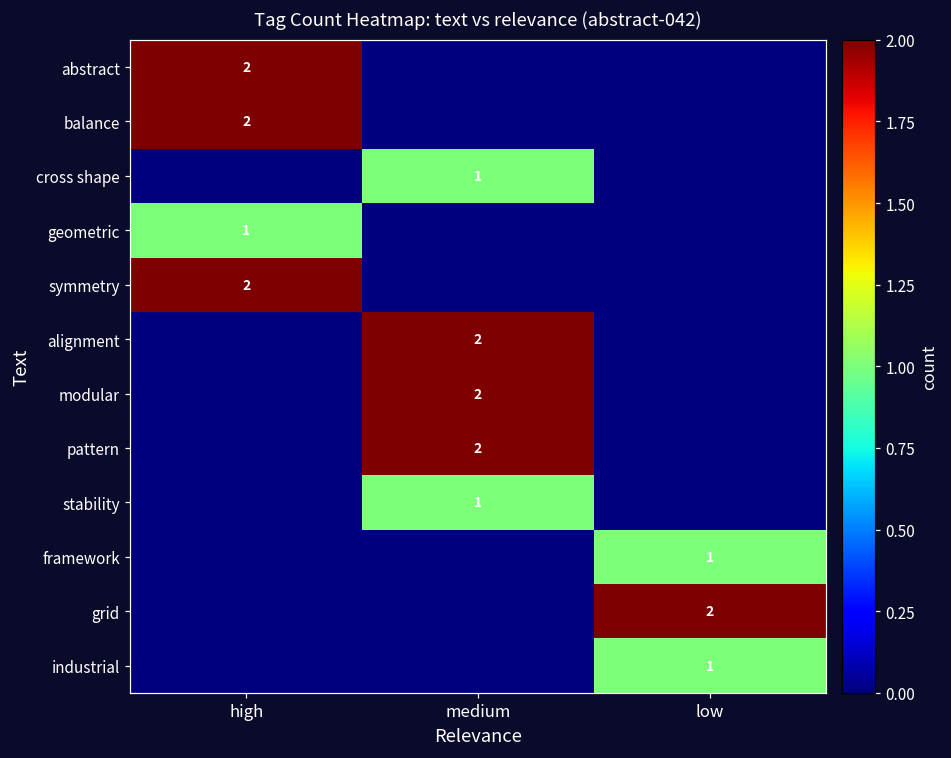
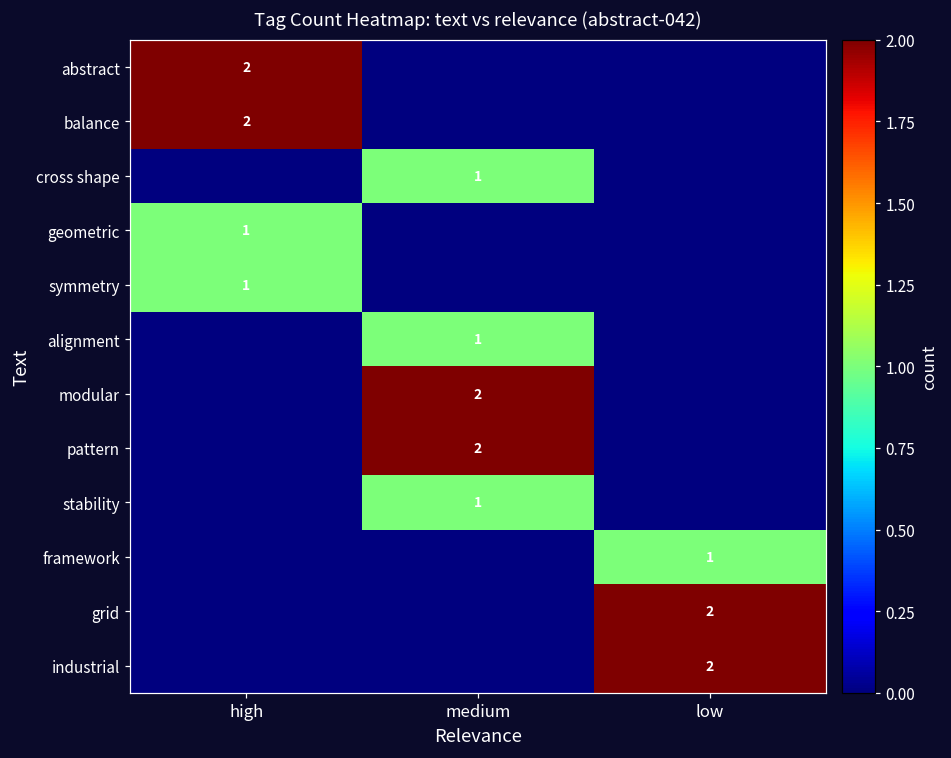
symmetry, high: 2 -> 1
alignment, medium: 2 -> 1
industrial, low: 1 -> 2
